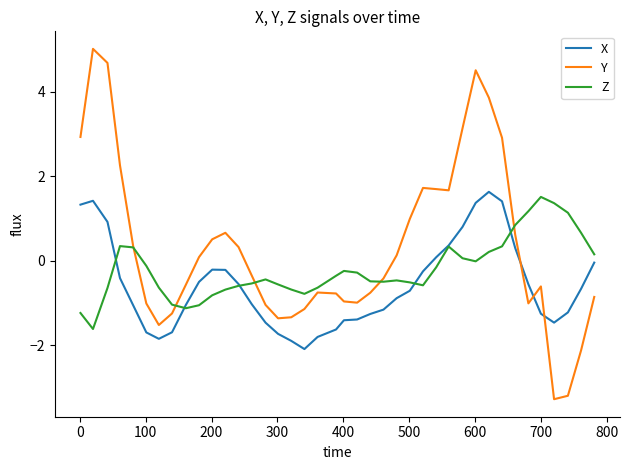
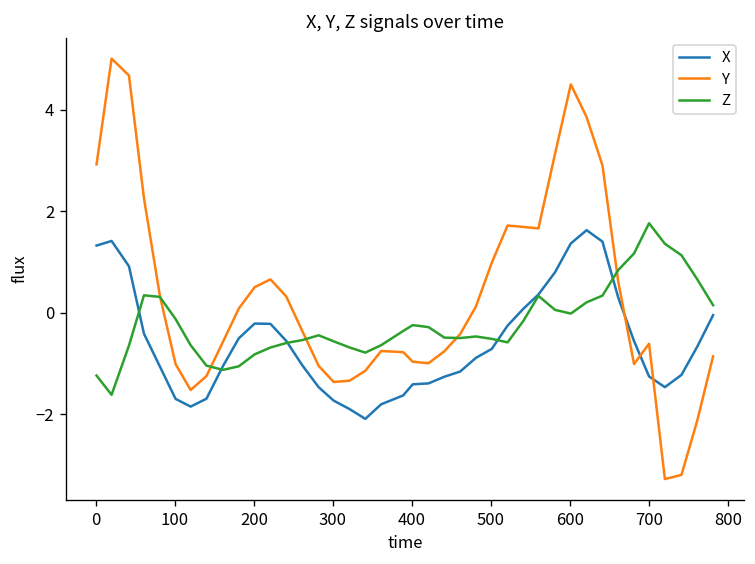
Z, 700: 1.5 -> 1.8
